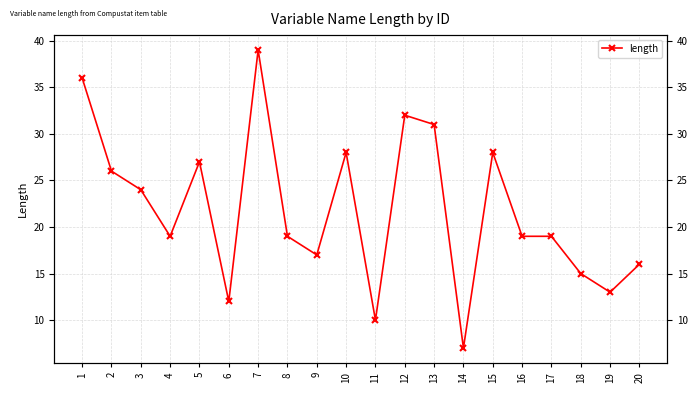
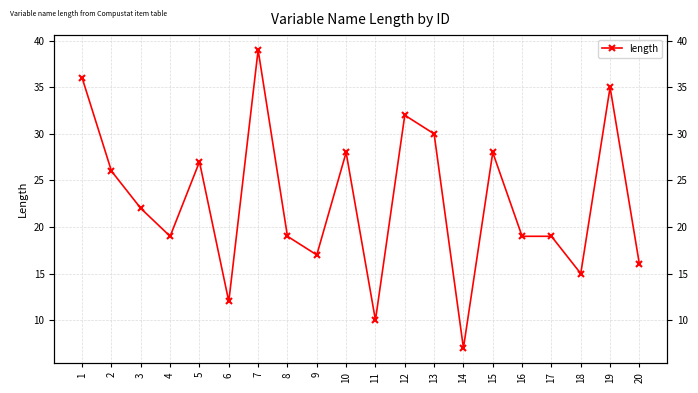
3: 24 -> 22
13: 31 -> 30
19: 13 -> 35
